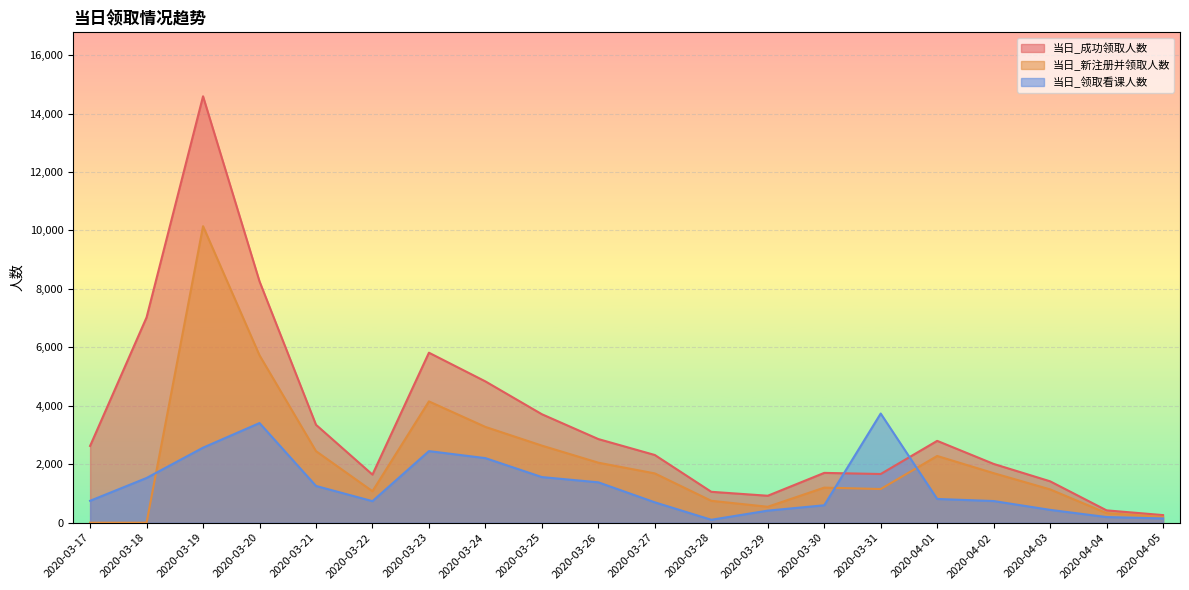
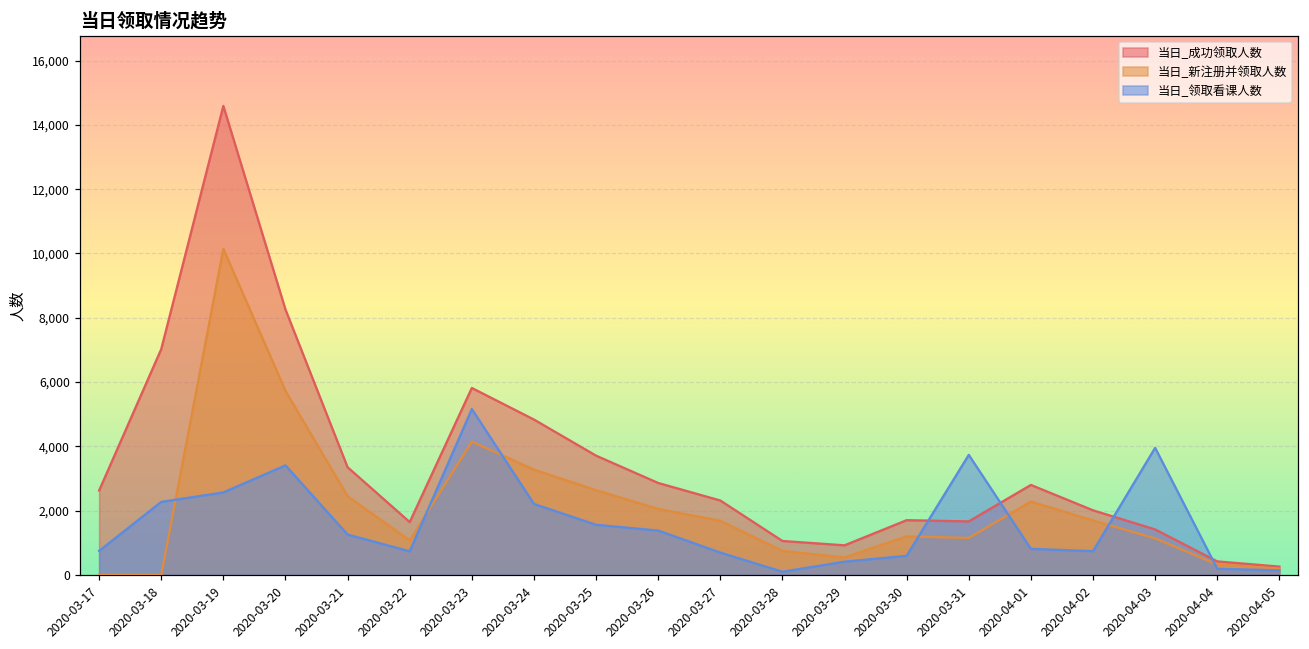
当日_领取看课人数, 2020-03-18: 1,500 -> 2,300
当日_领取看课人数, 2020-03-23: 2,500 -> 5,200
当日_领取看课人数, 2020-04-03: 400 -> 4,000
